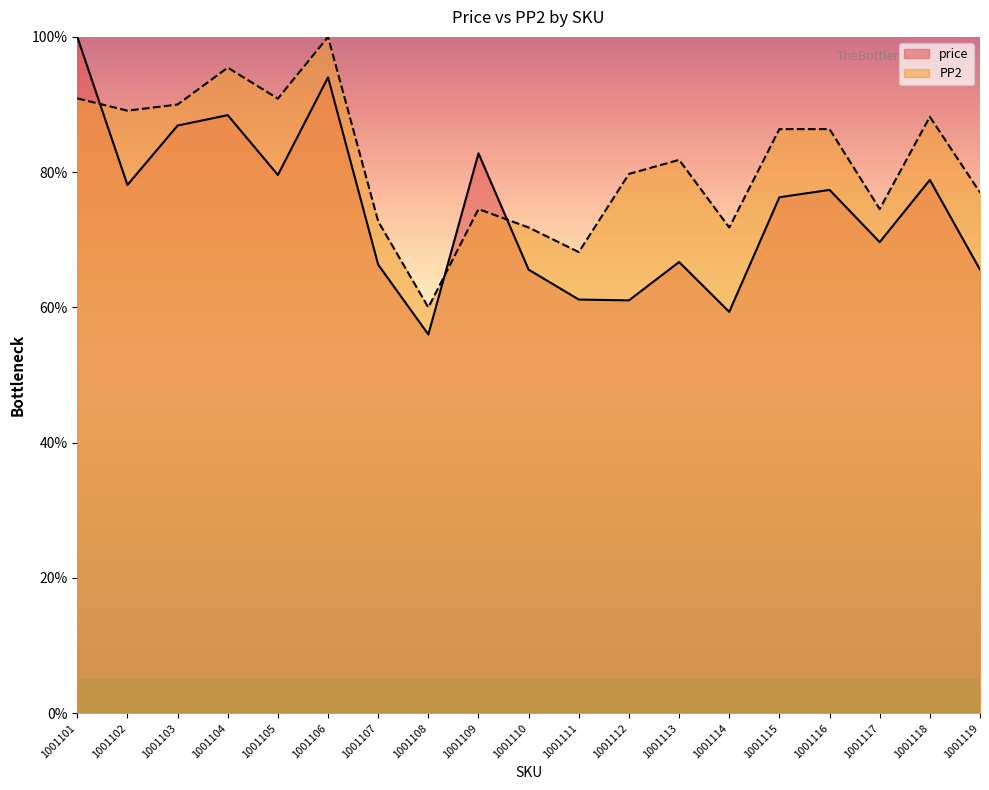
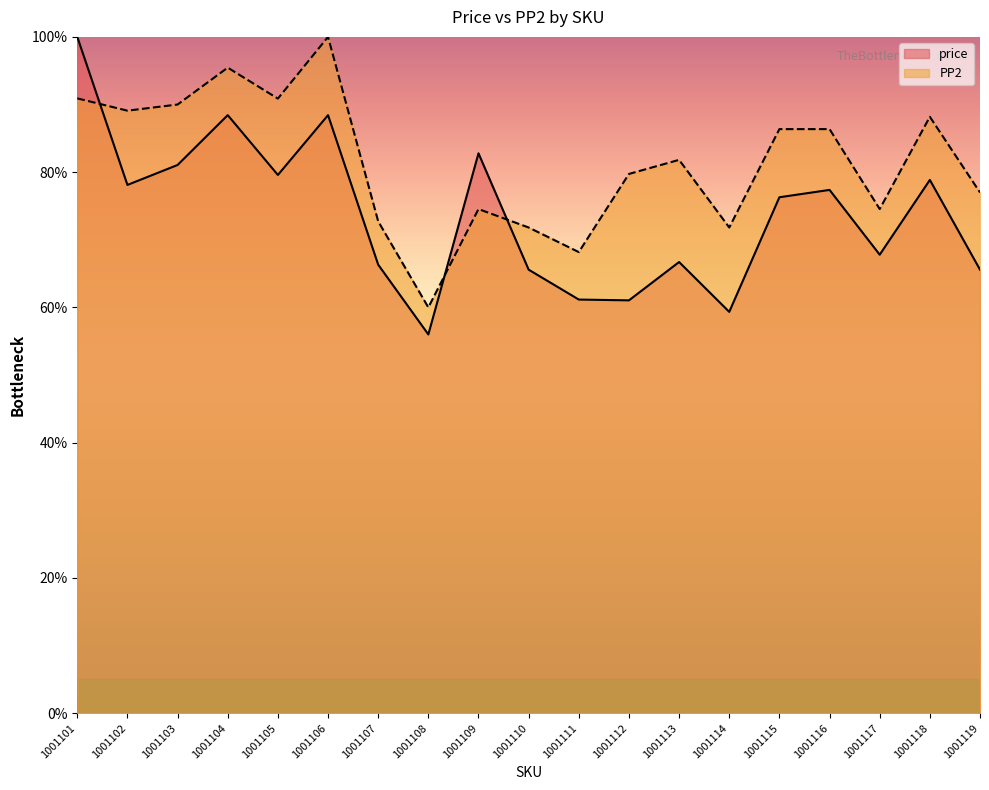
price, 1001103: 87% -> 81%
price, 1001106: 94% -> 88%
price, 1001117: 70% -> 68%
